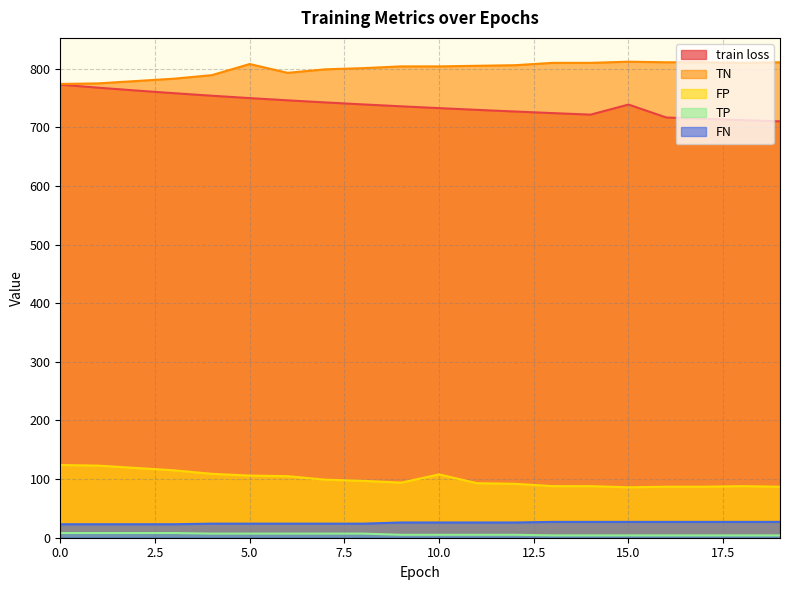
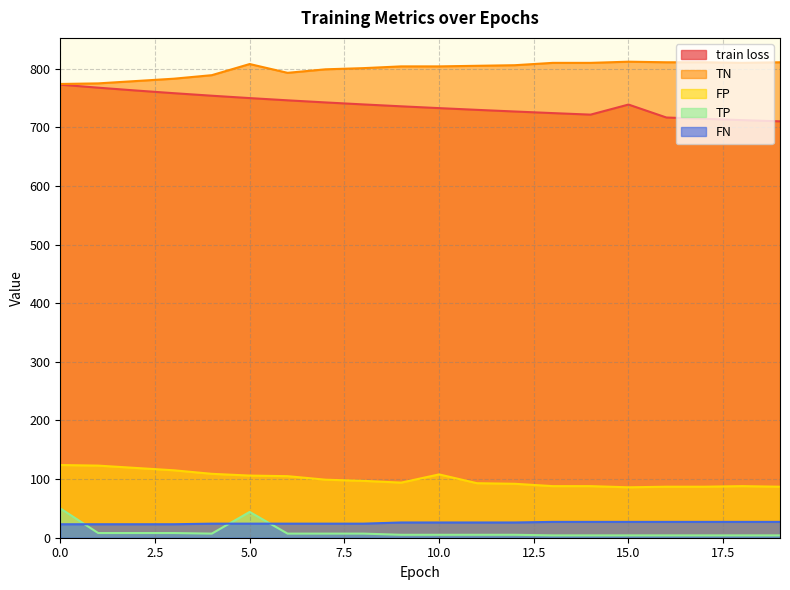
TP, 0.0: 10 -> 50
TP, 5.0: 10 -> 40
